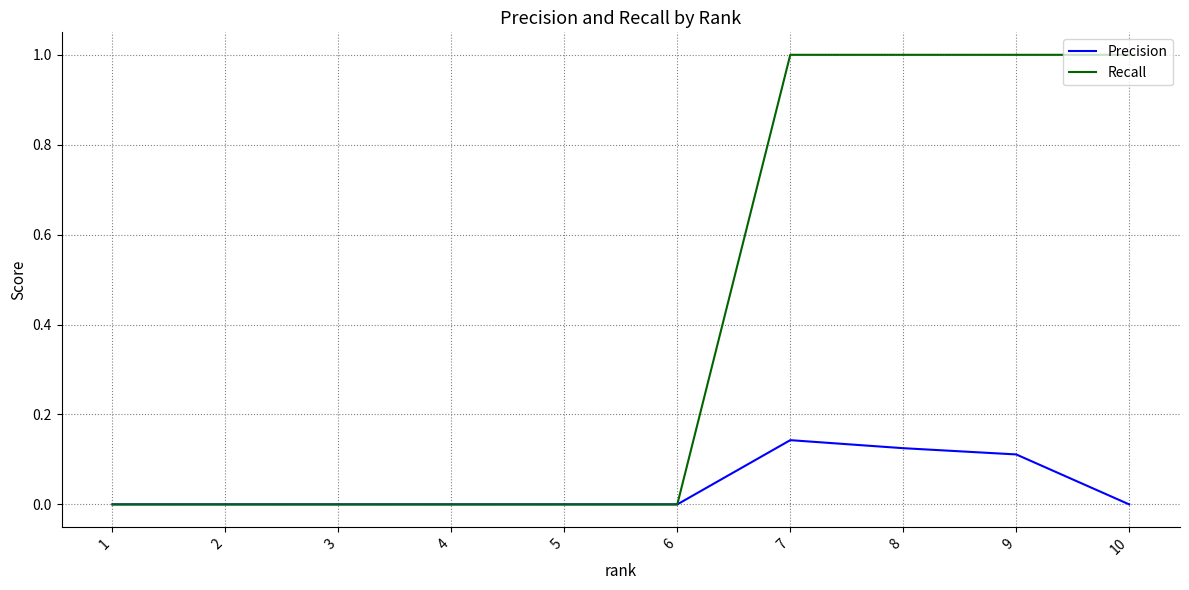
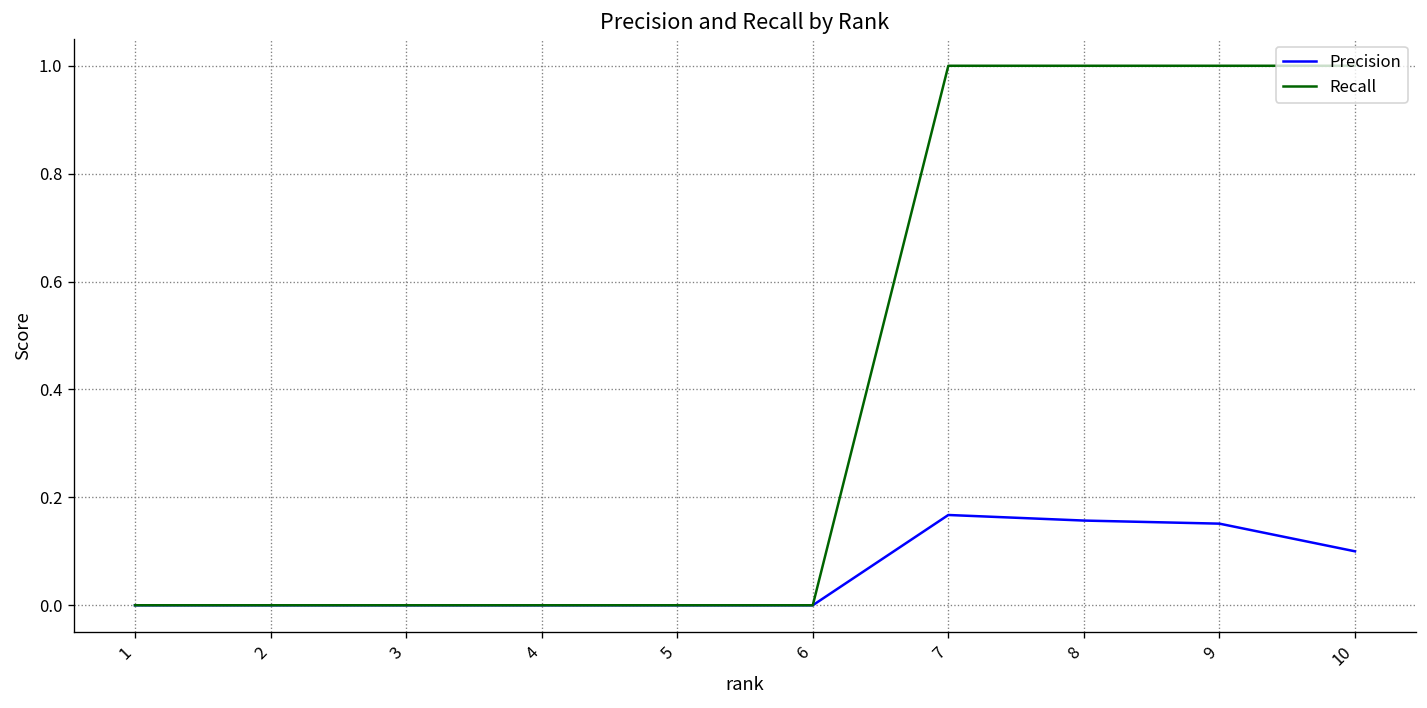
Precision, 7: 0.14 -> 0.17
Precision, 8: 0.13 -> 0.16
Precision, 9: 0.11 -> 0.15
Precision, 10: 0.0 -> 0.1
